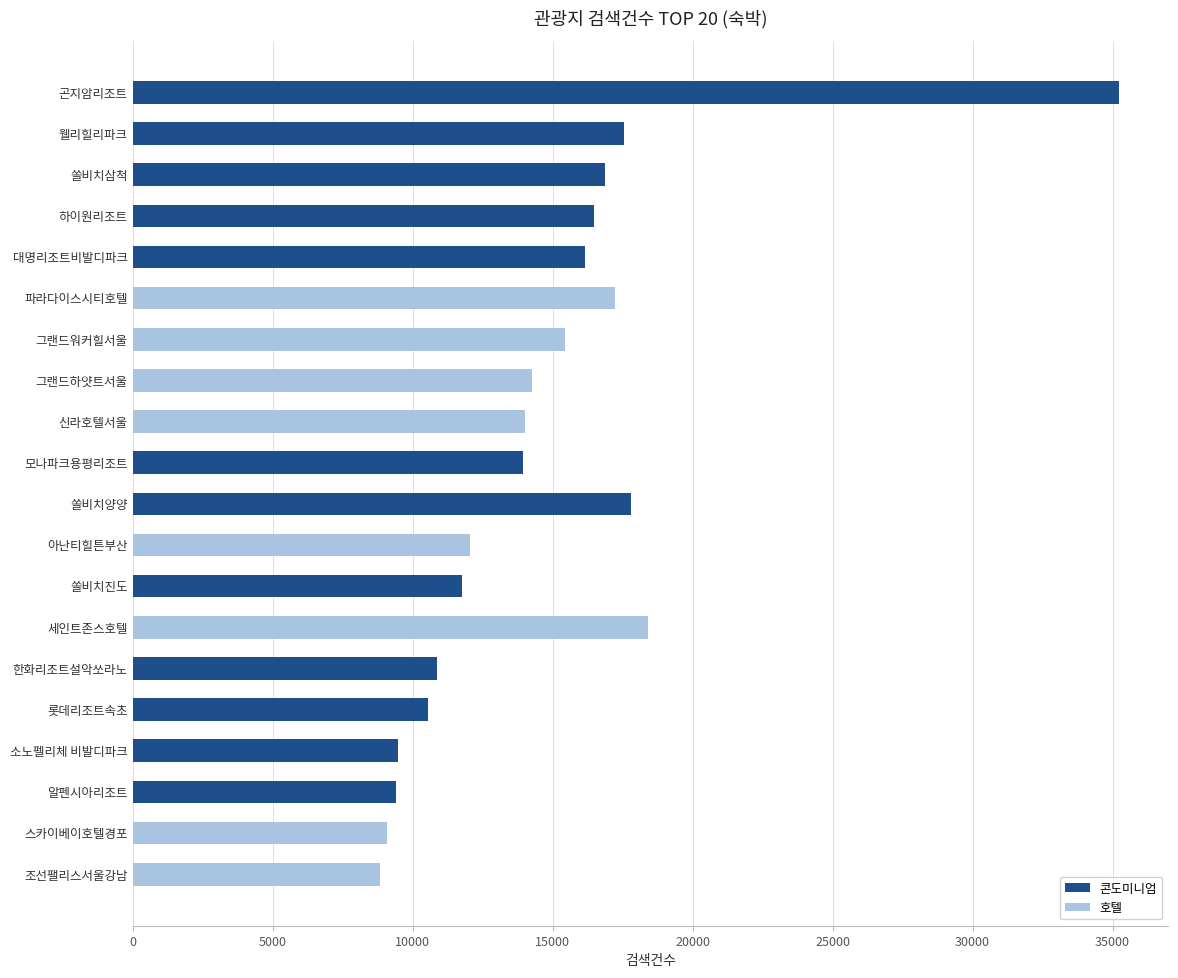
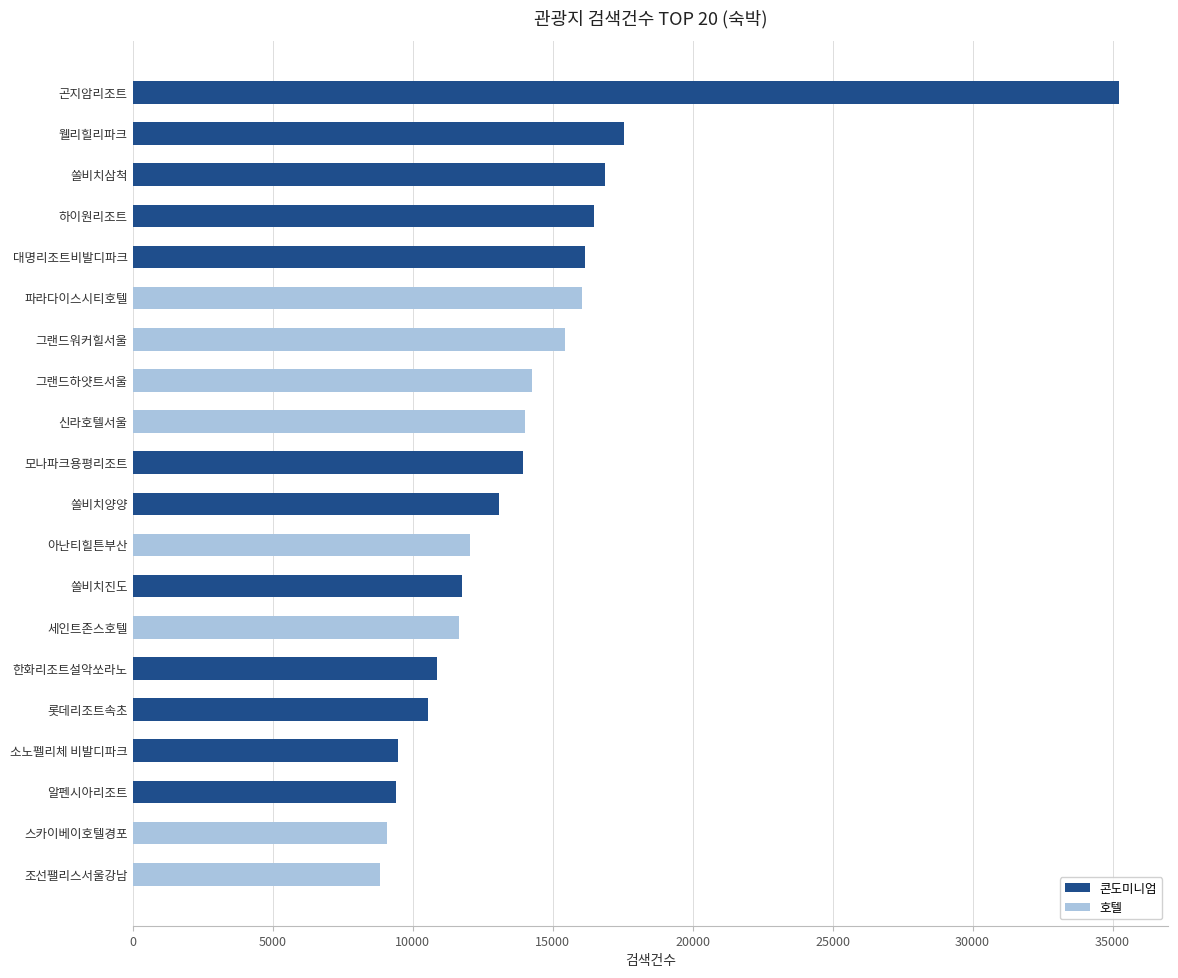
호텔, 파라다이스시티호텔: 17200 -> 16100
콘도미니엄, 쏠비치양양: 17800 -> 13100
호텔, 세인트존스호텔: 18400 -> 11700
